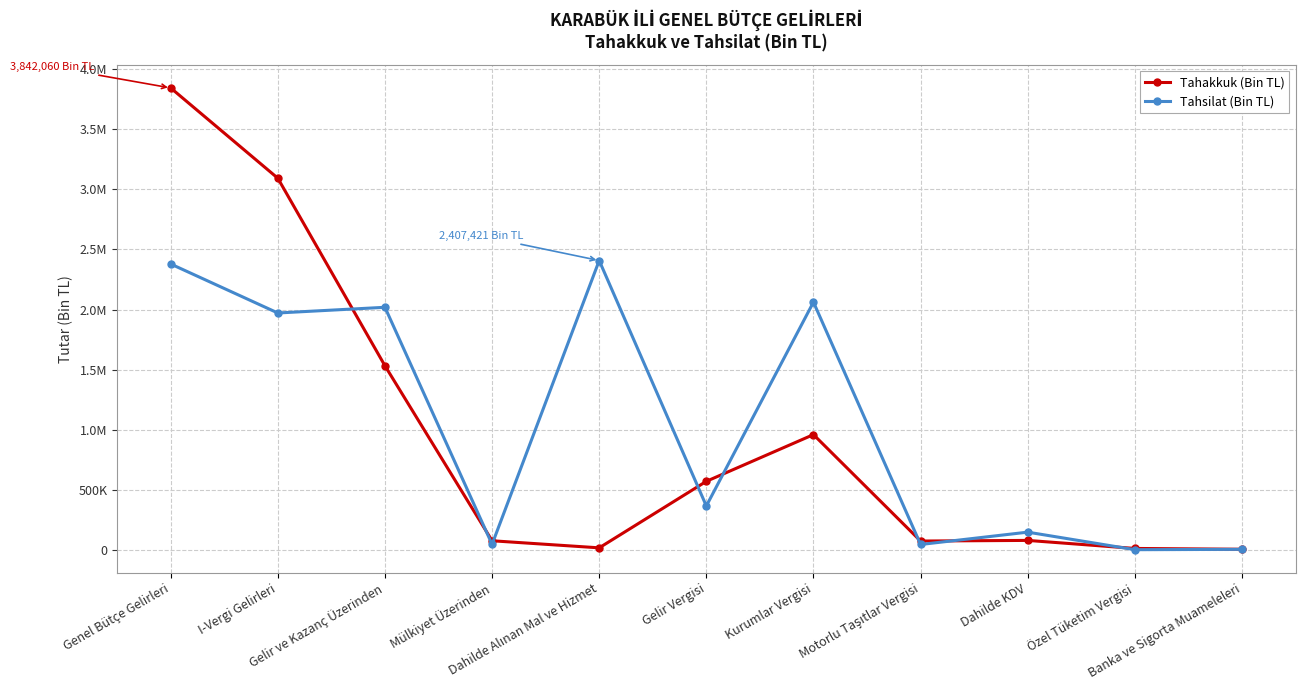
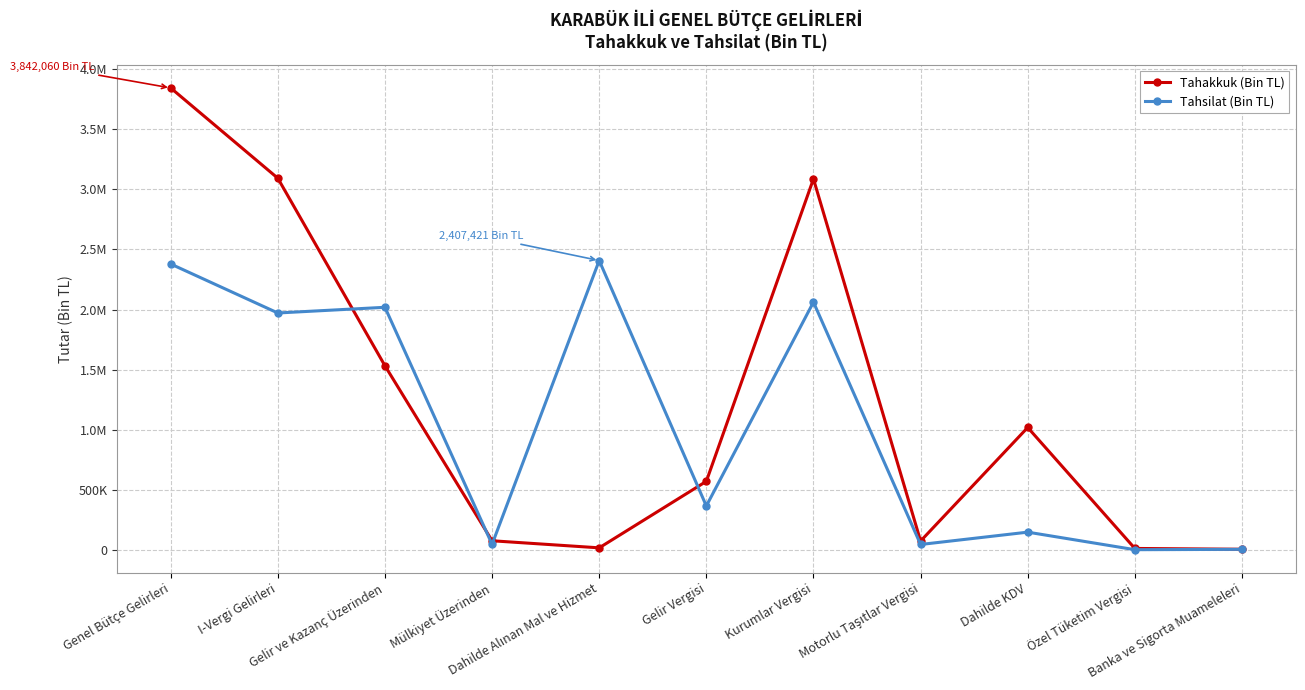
Tahakkuk (Bin TL), Kurumlar Vergisi: 960000 -> 3090000
Tahakkuk (Bin TL), Dahilde KDV: 80000 -> 1020000
